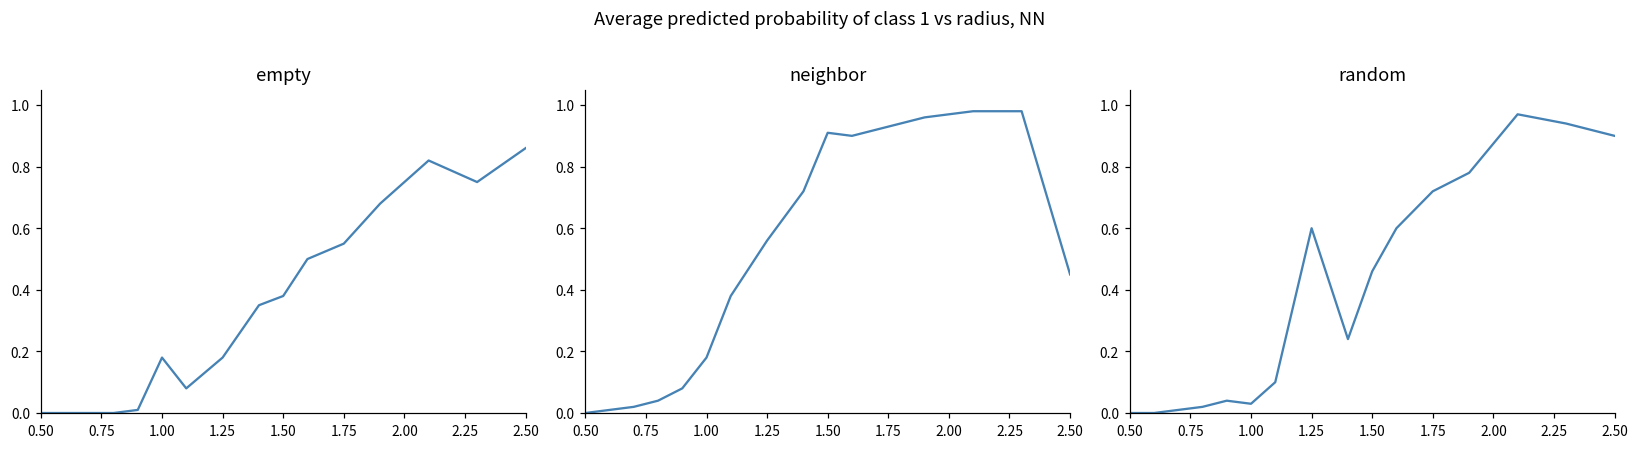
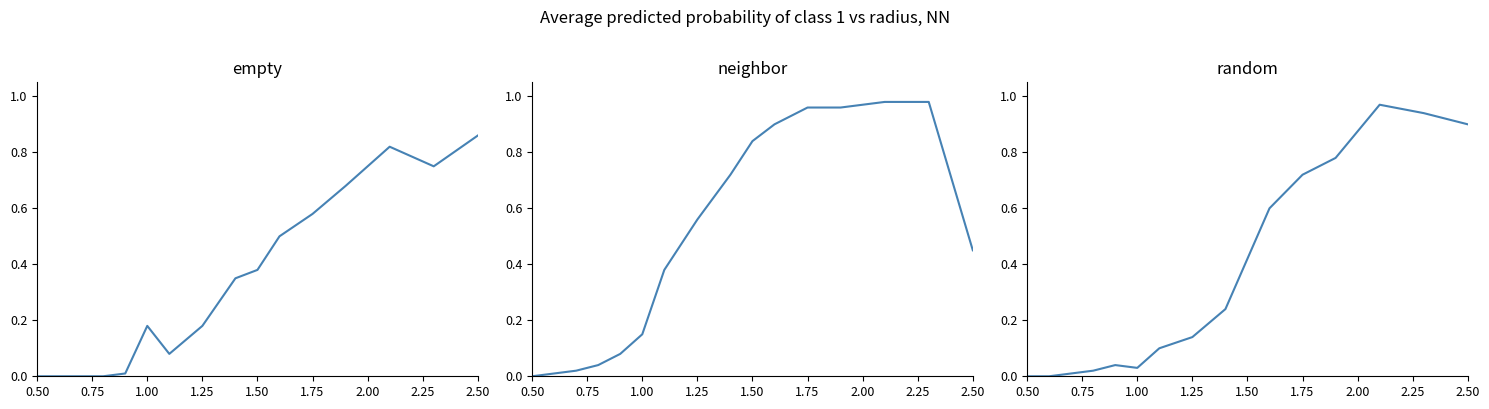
empty, 1.75: 0.55 -> 0.58
neighbor, 1.00: 0.18 -> 0.15
neighbor, 1.50: 0.91 -> 0.84
neighbor, 1.75: 0.93 -> 0.96
random, 1.25: 0.60 -> 0.14
random, 1.50: 0.46 -> 0.42
